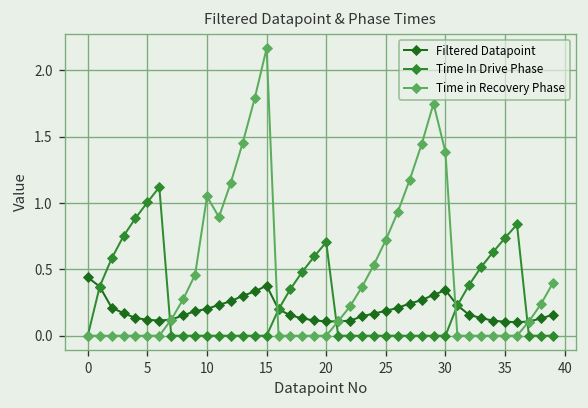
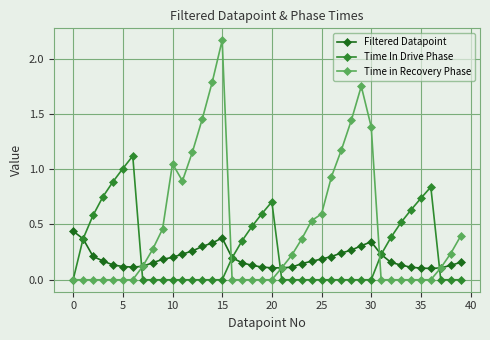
Time in Recovery Phase, 25: 0.72 -> 0.60
